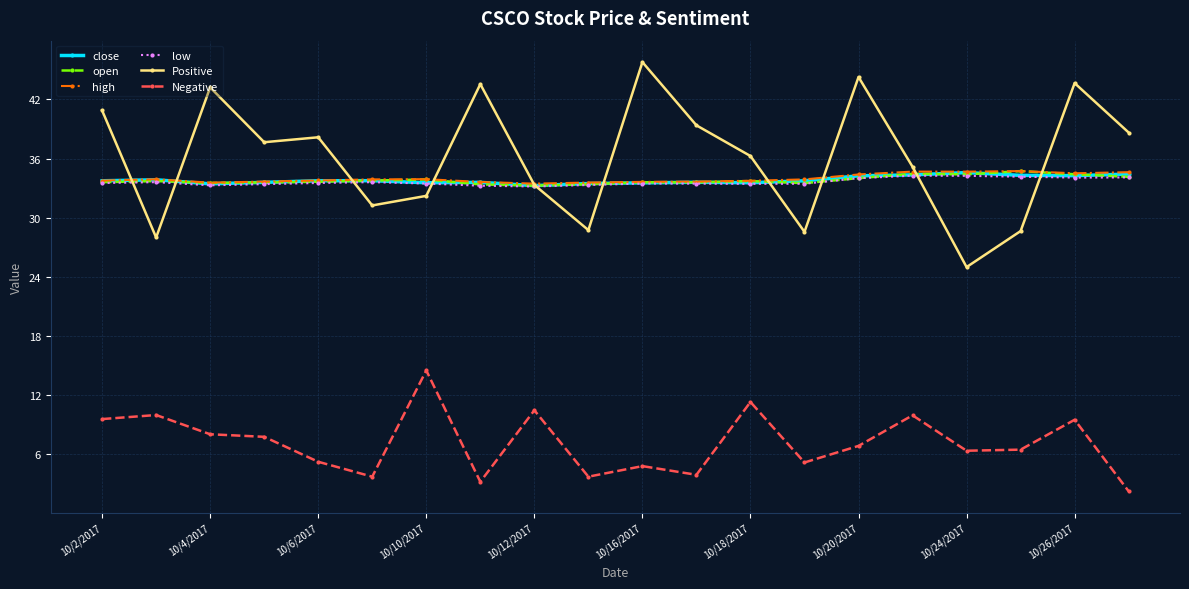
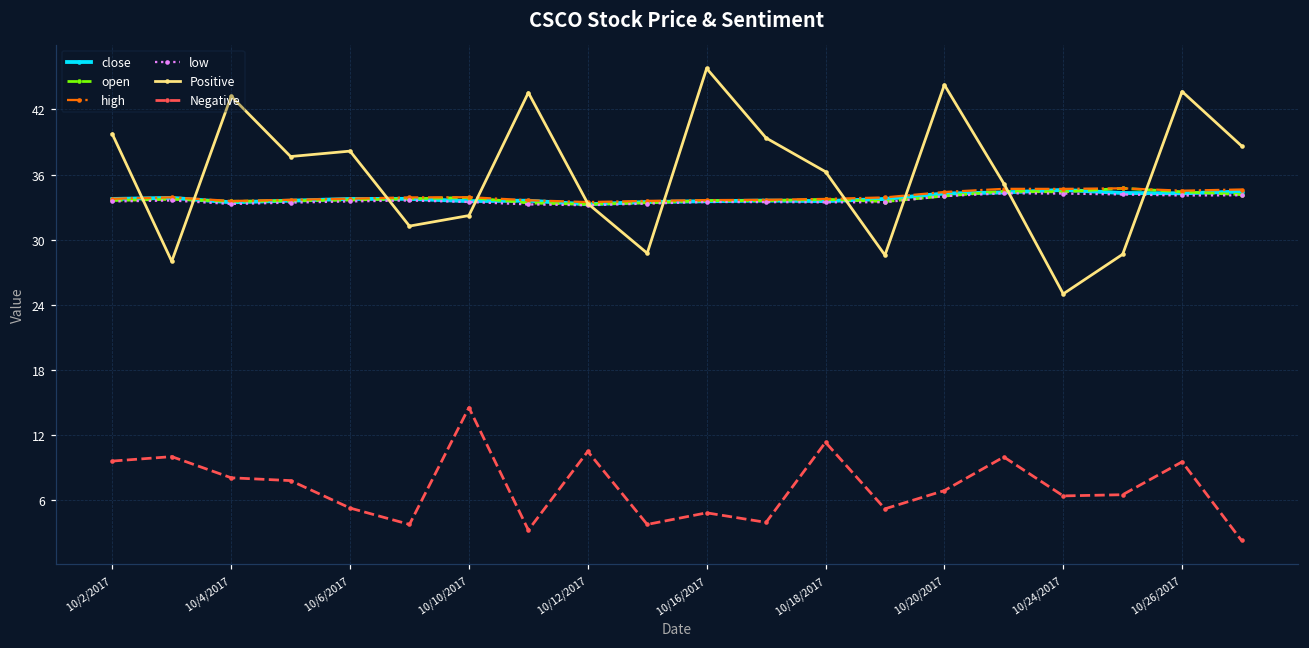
Positive, 10/2/2017: 41 -> 40
